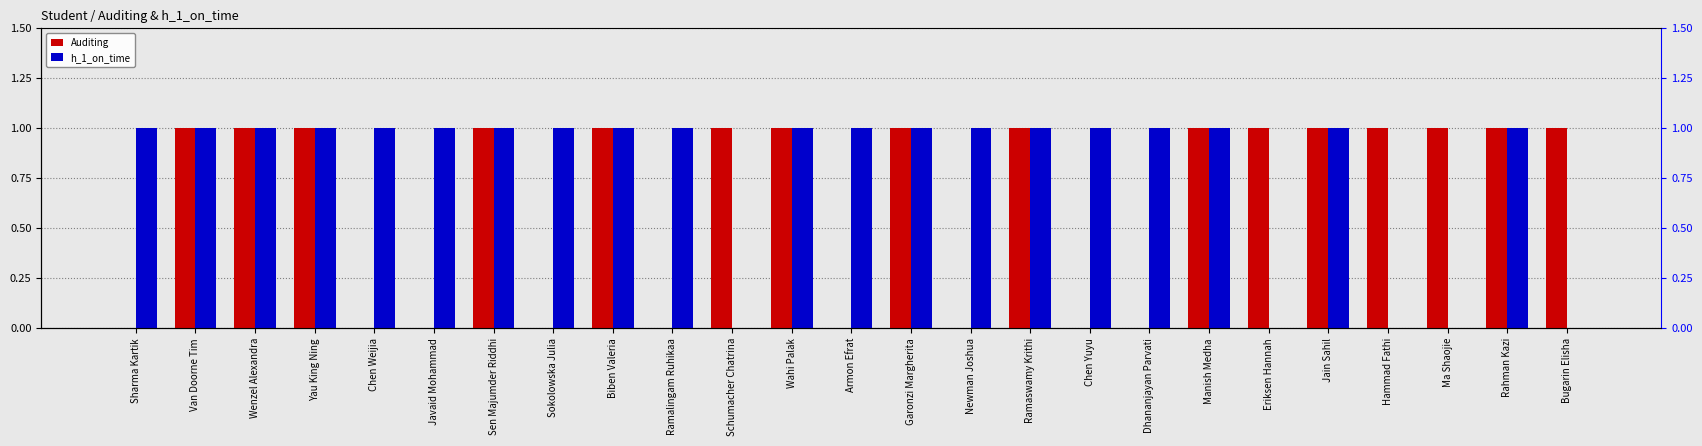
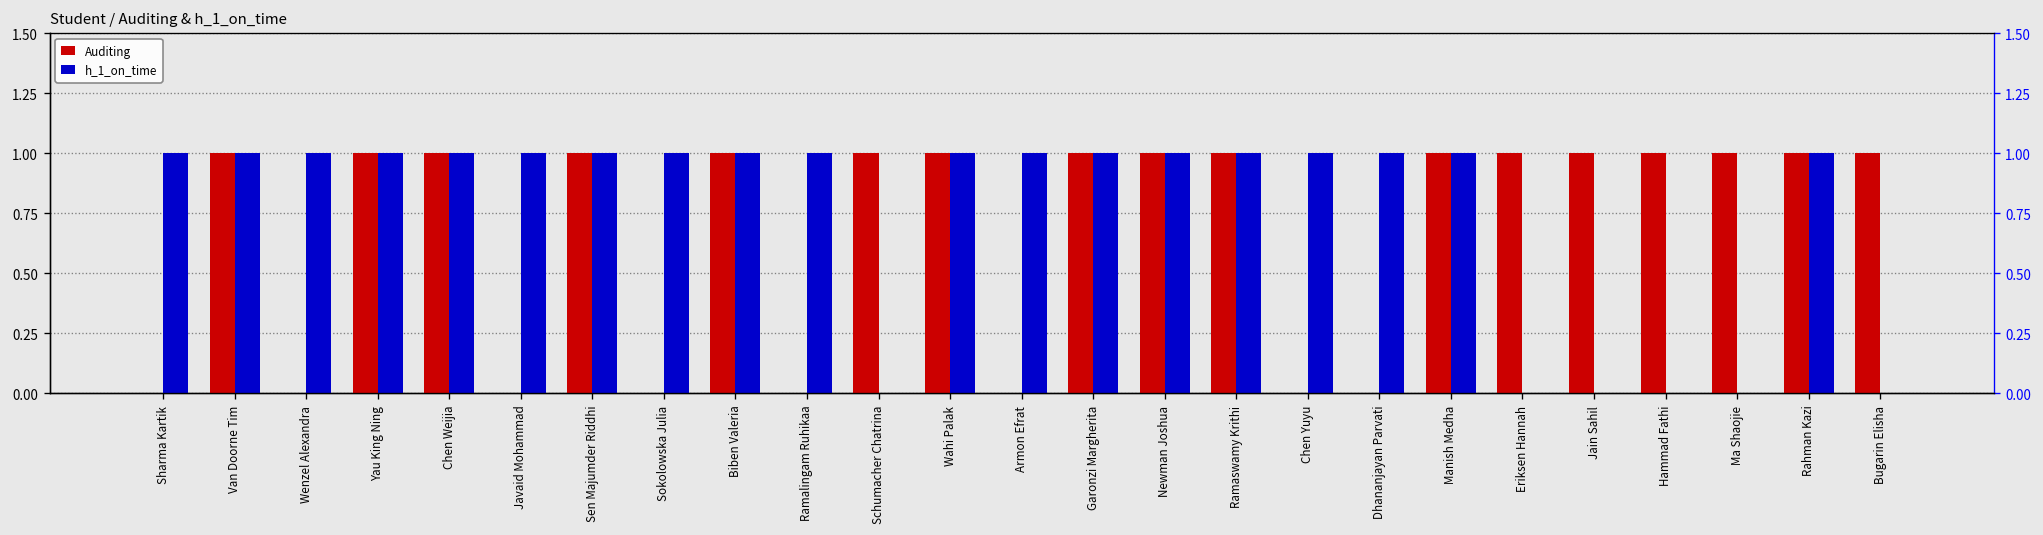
Auditing, Wenzel Alexandra: 1 -> 0
Auditing, Chen Weijia: 0 -> 1
Auditing, Newman Joshua: 0 -> 1
h_1_on_time, Jain Sahil: 1 -> 0
